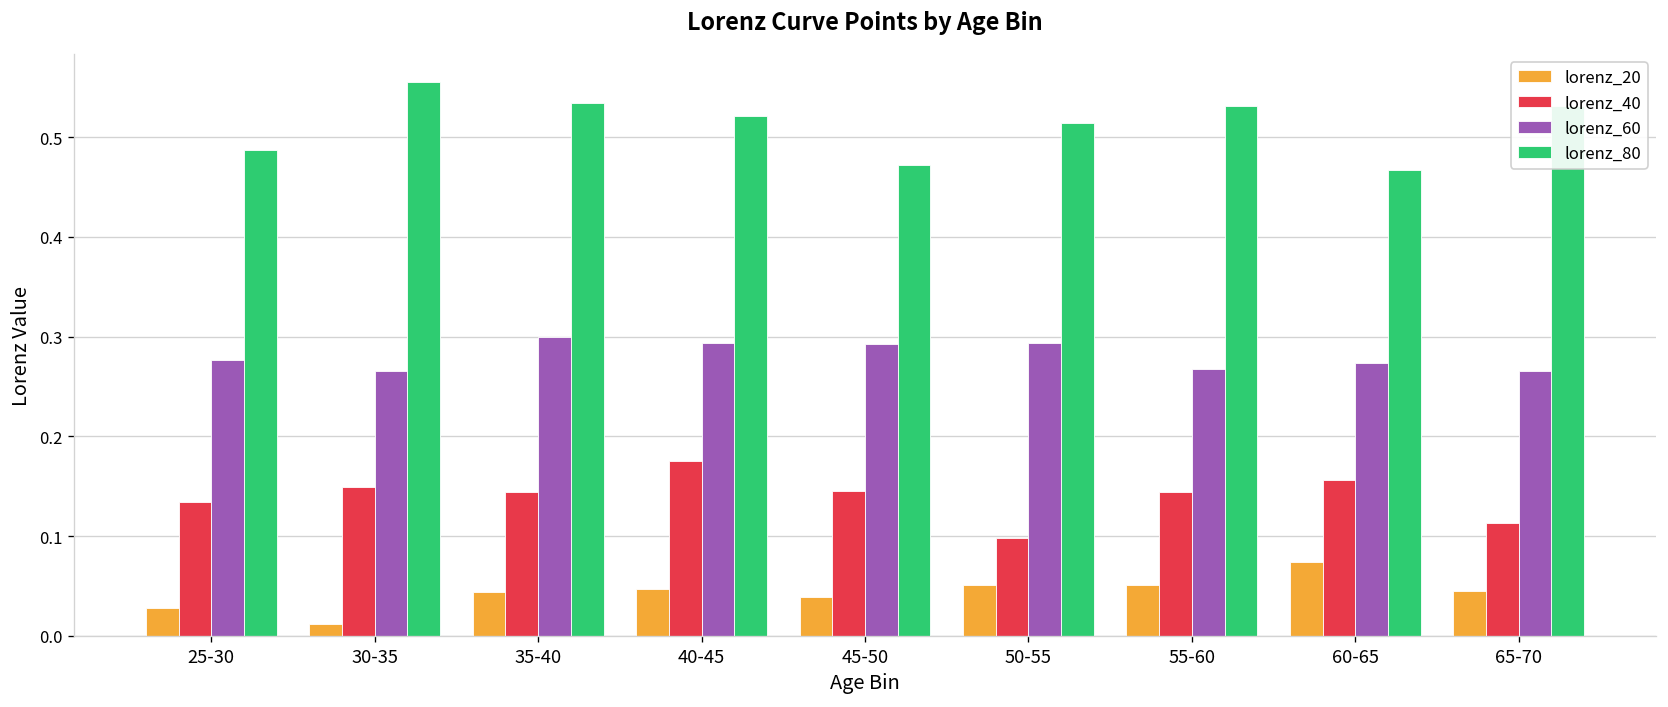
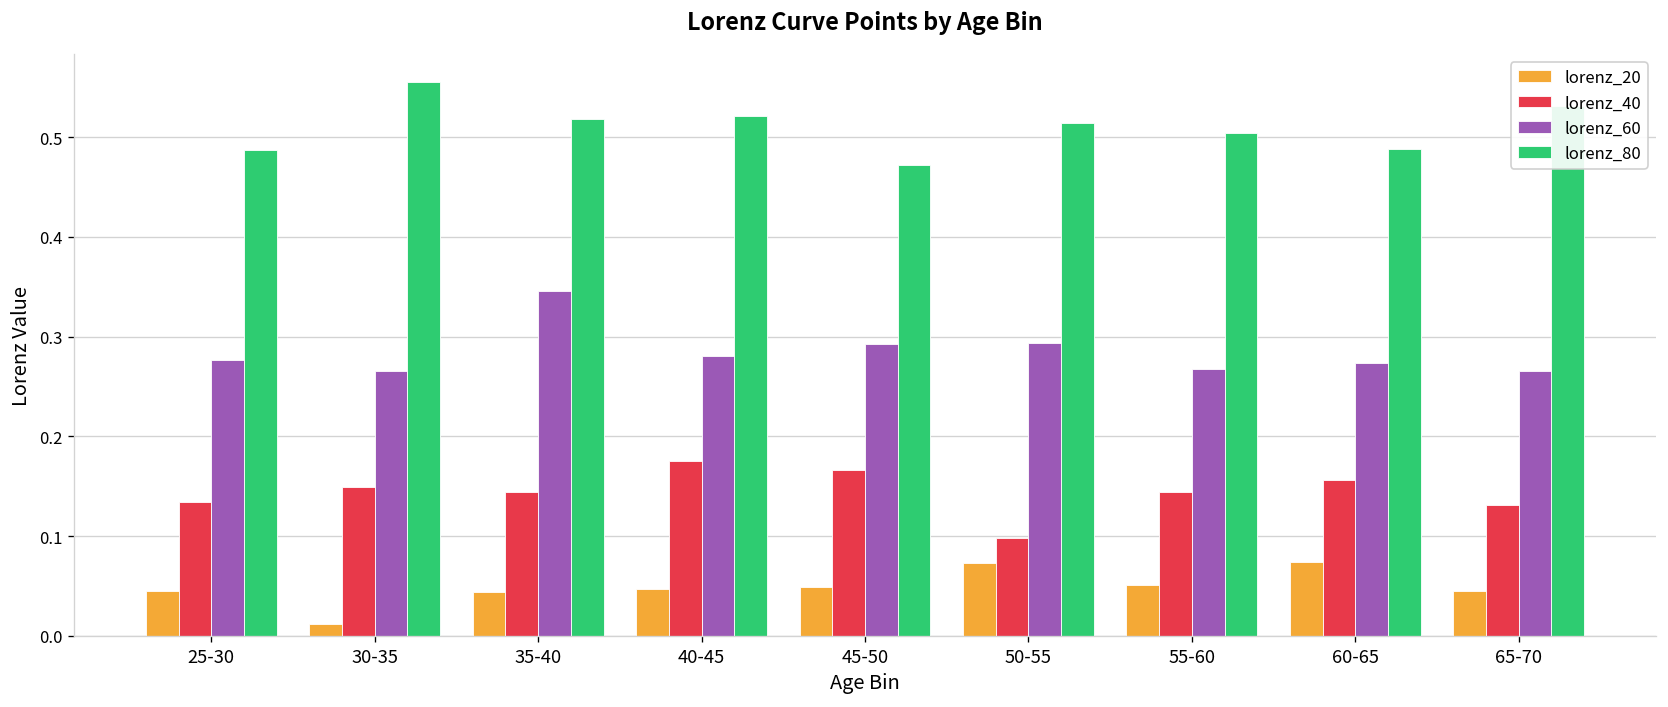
lorenz_20, 25-30: 0.03 -> 0.04
lorenz_60, 35-40: 0.30 -> 0.35
lorenz_80, 35-40: 0.53 -> 0.52
lorenz_60, 40-45: 0.29 -> 0.28
lorenz_20, 45-50: 0.04 -> 0.05
lorenz_40, 45-50: 0.15 -> 0.17
lorenz_20, 50-55: 0.05 -> 0.07
lorenz_80, 55-60: 0.53 -> 0.50
lorenz_80, 60-65: 0.47 -> 0.49
lorenz_40, 65-70: 0.11 -> 0.13
